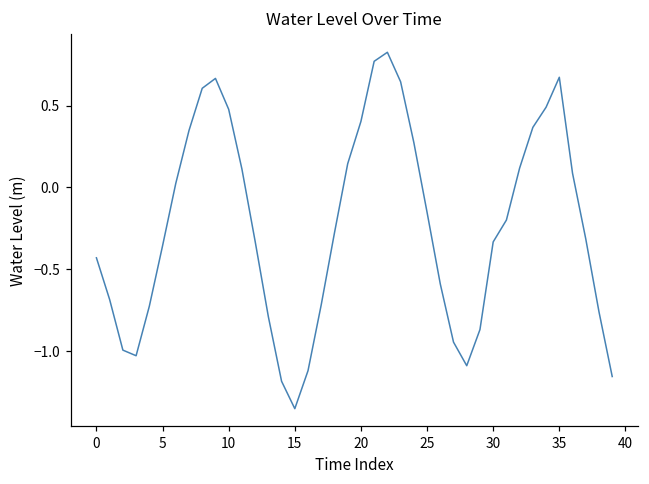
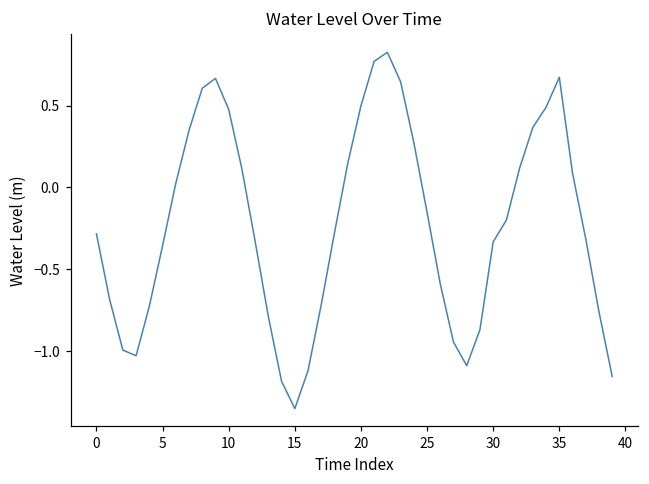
0: -0.43 -> -0.28
20: 0.40 -> 0.50
